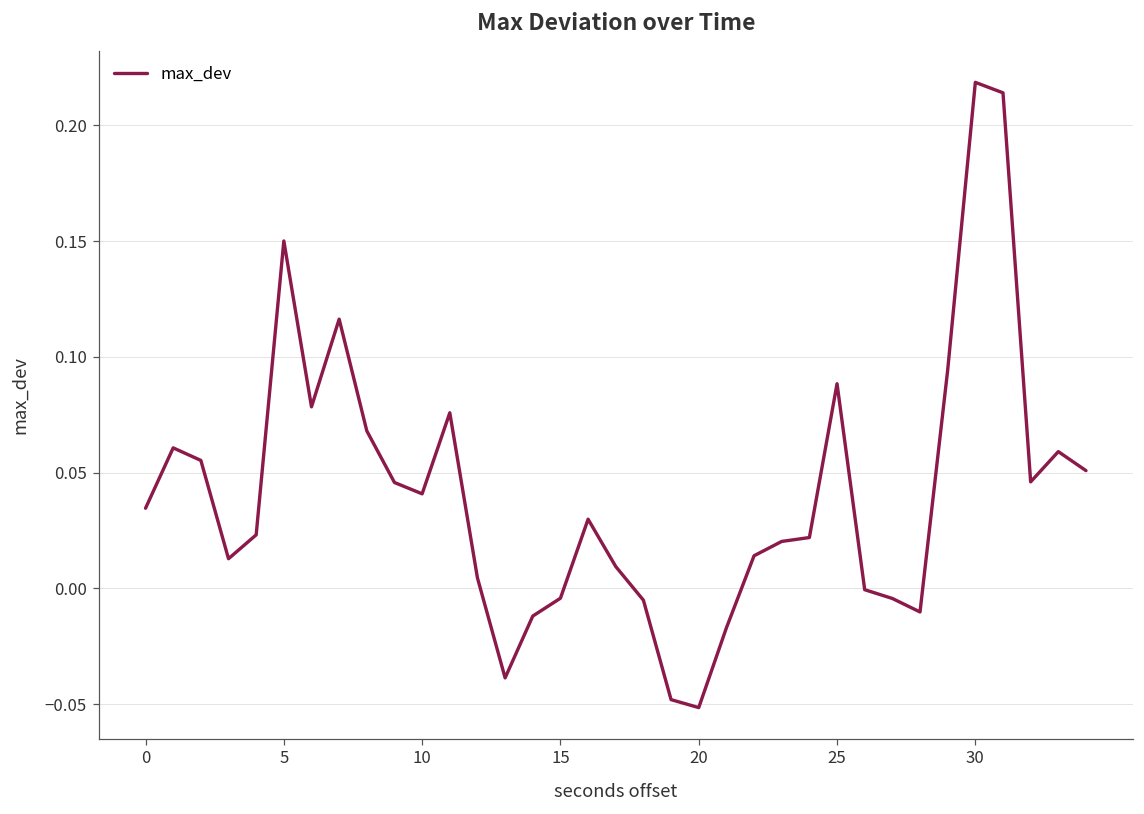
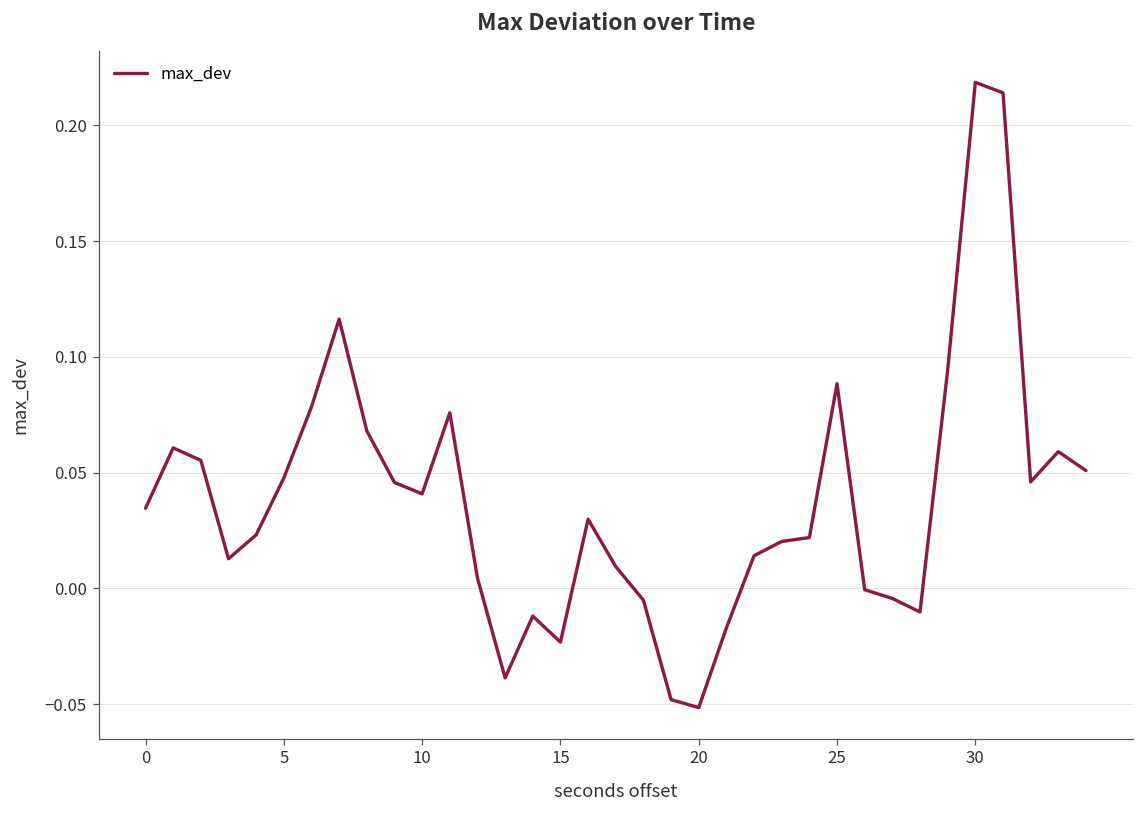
5: 0.150 -> 0.048
15: -0.004 -> -0.023
